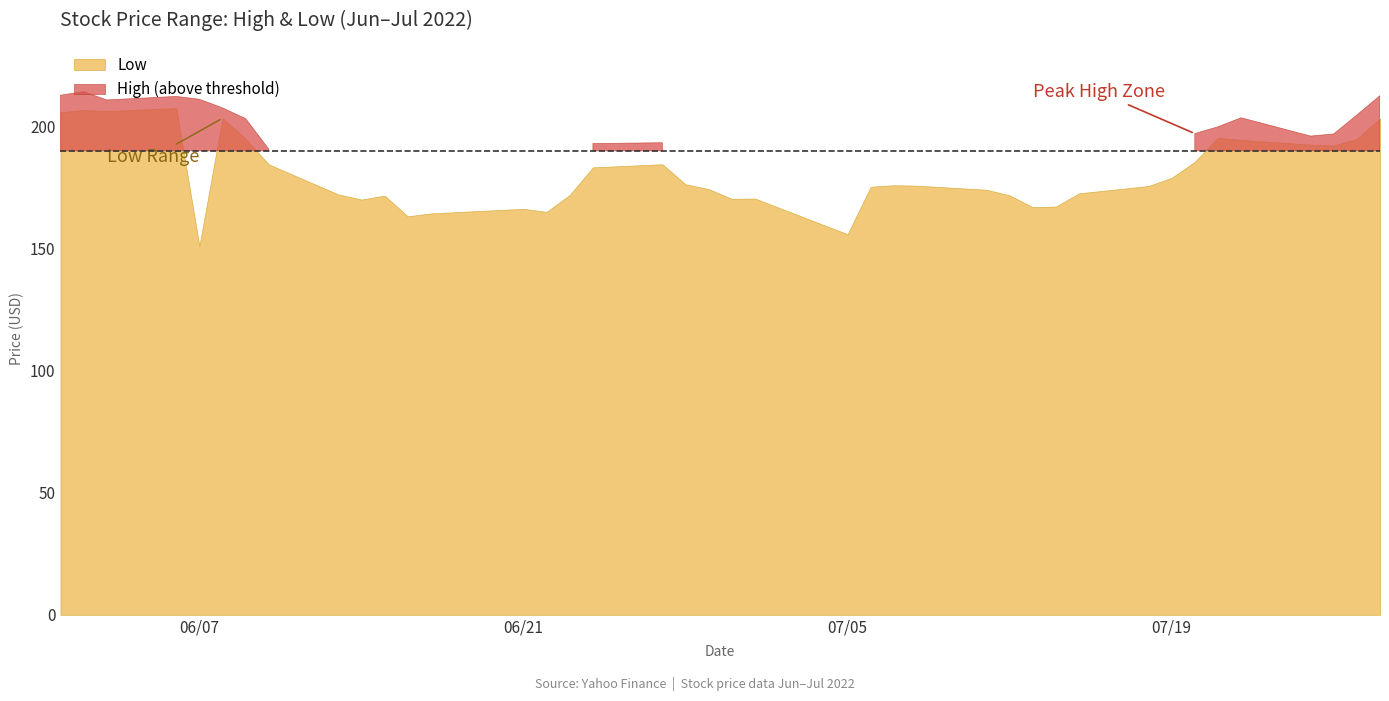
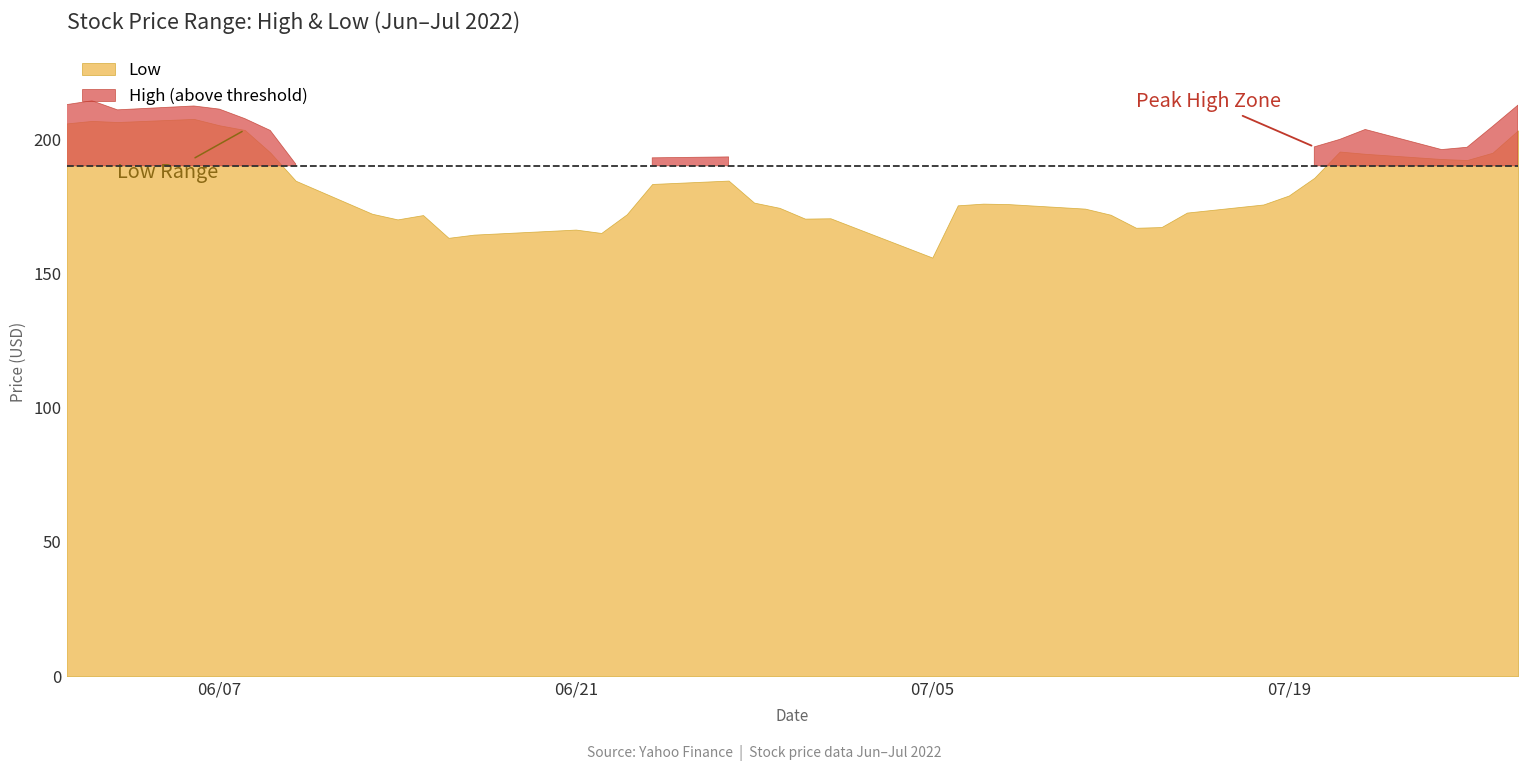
06/07: 151 -> 205
